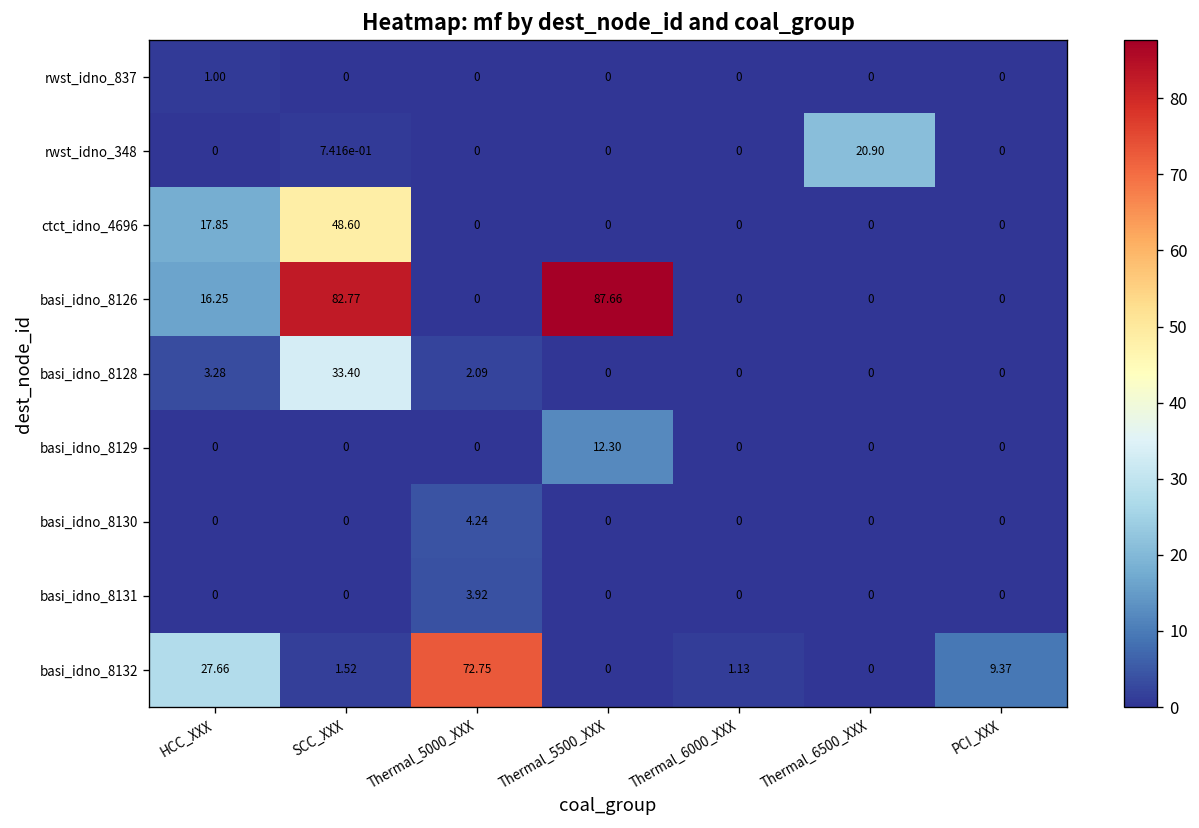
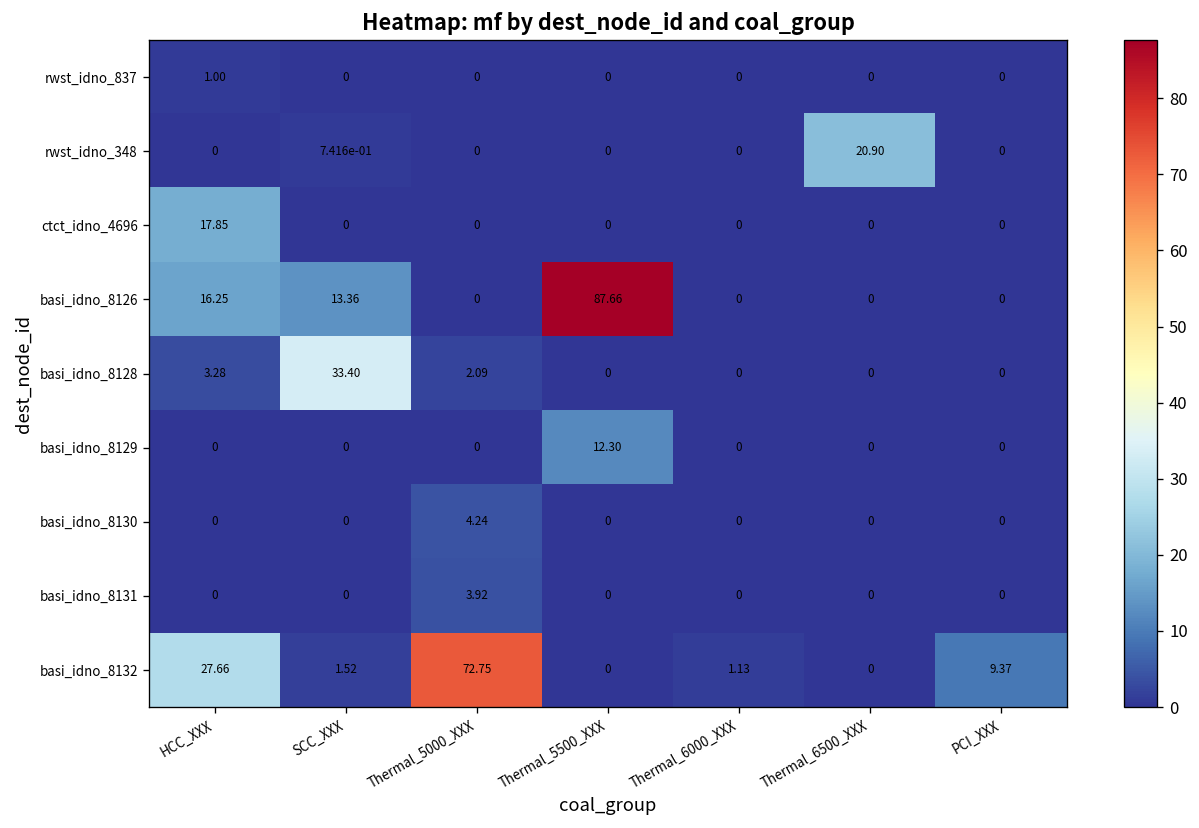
ctct_idno_4696, SCC_XXX: 48.60 -> 0
basi_idno_8126, SCC_XXX: 82.77 -> 13.36
